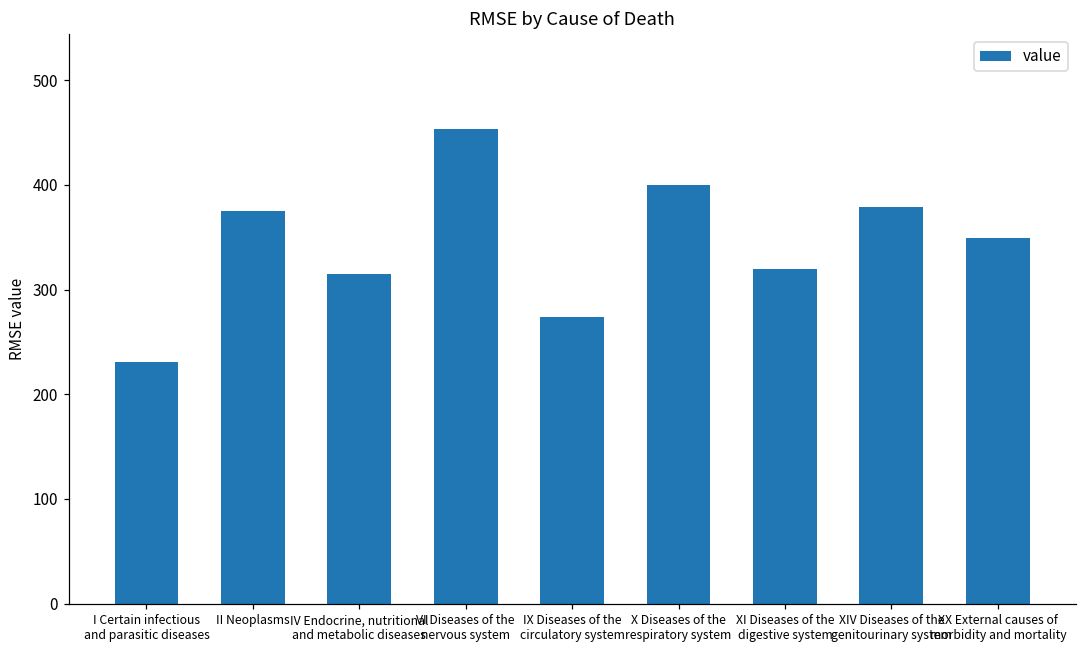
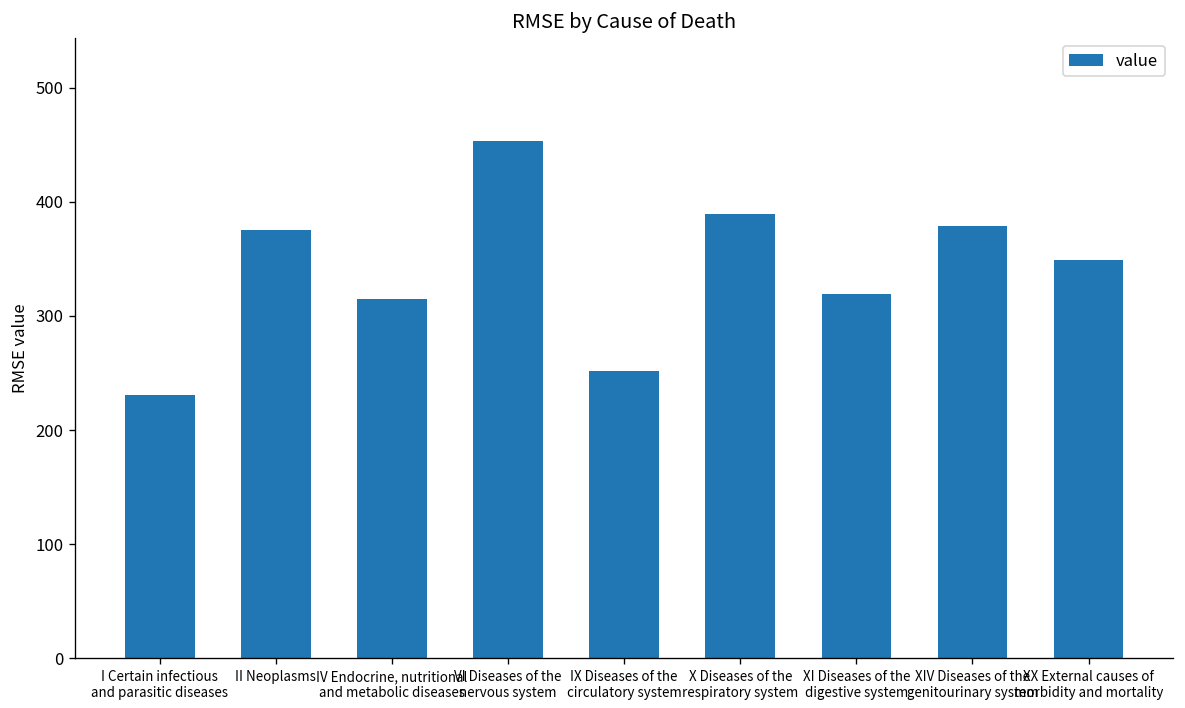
IX Diseases of the circulatory system: 270 -> 250
X Diseases of the respiratory system: 400 -> 390
